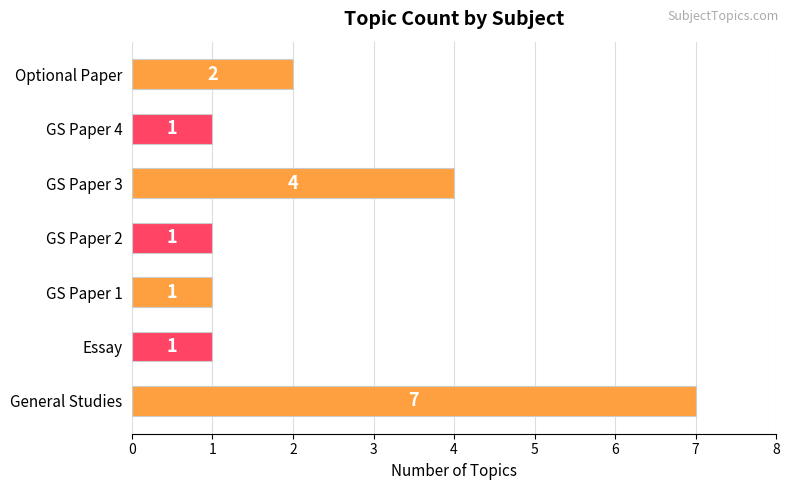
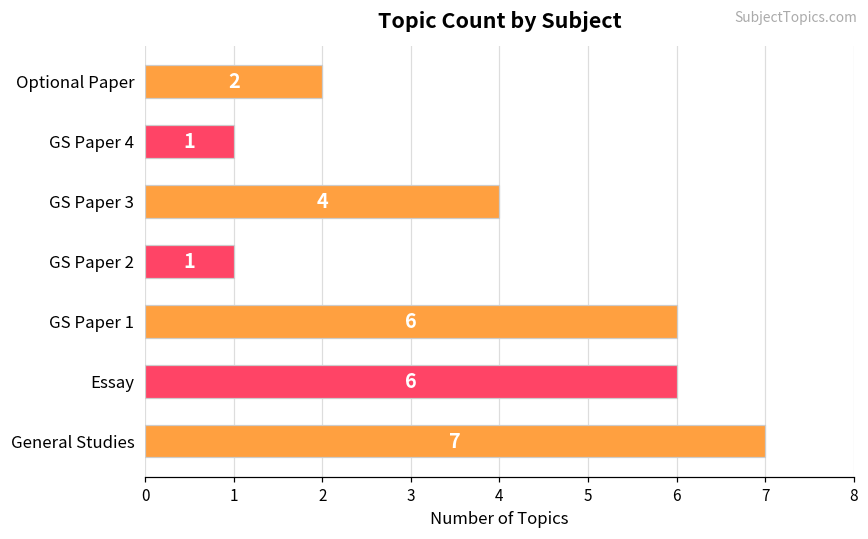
GS Paper 1: 1 -> 6
Essay: 1 -> 6
